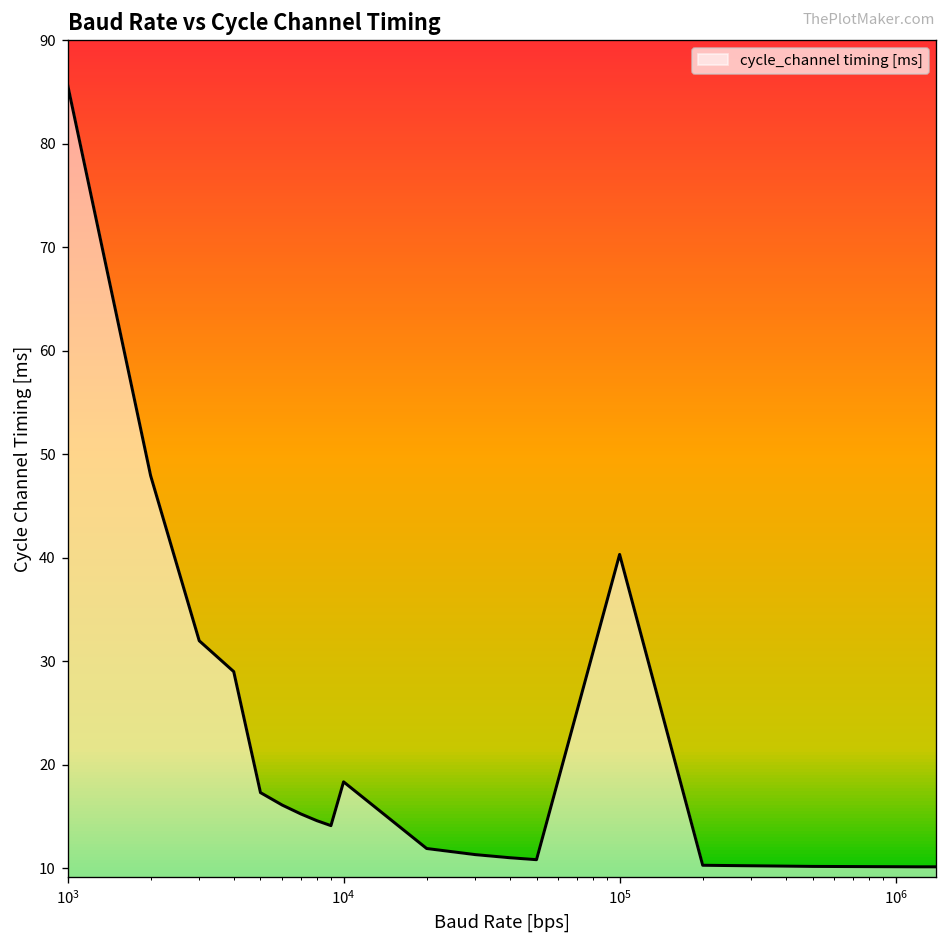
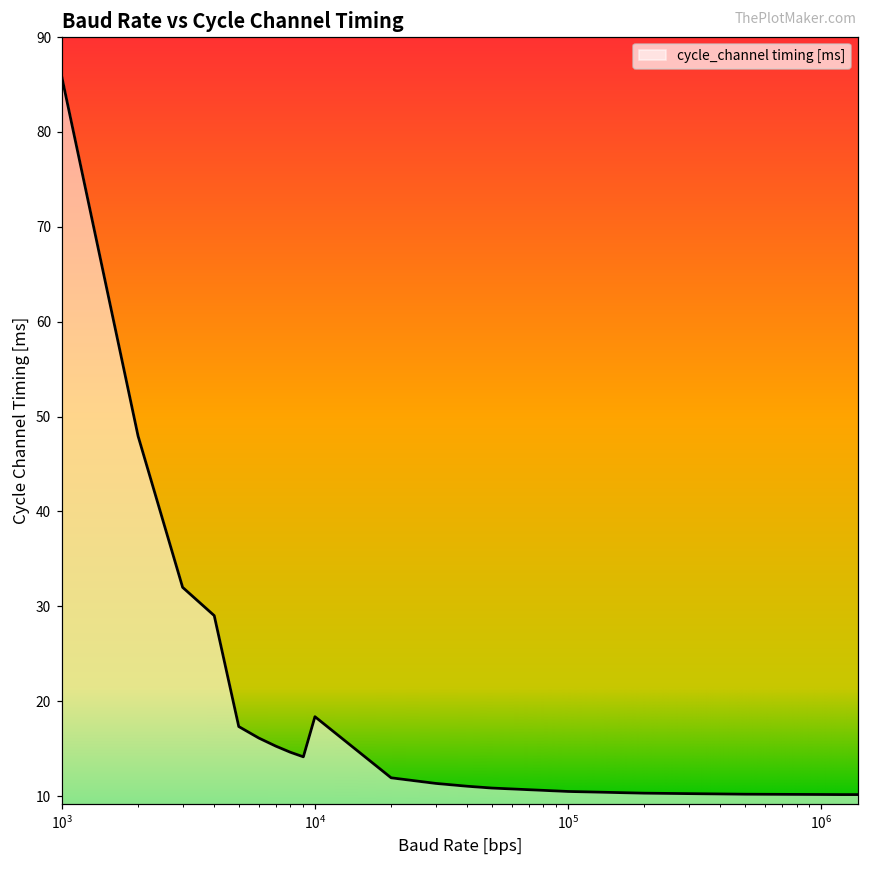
10^5: 40 -> 10
